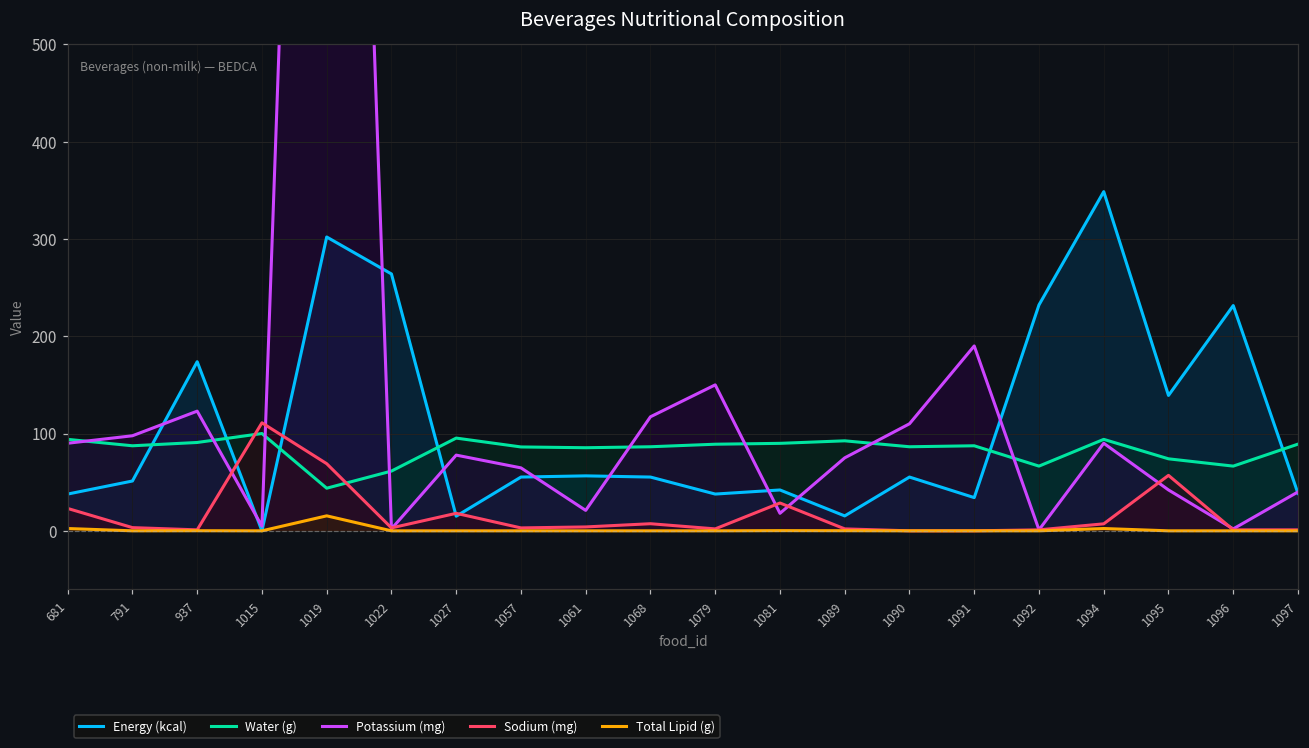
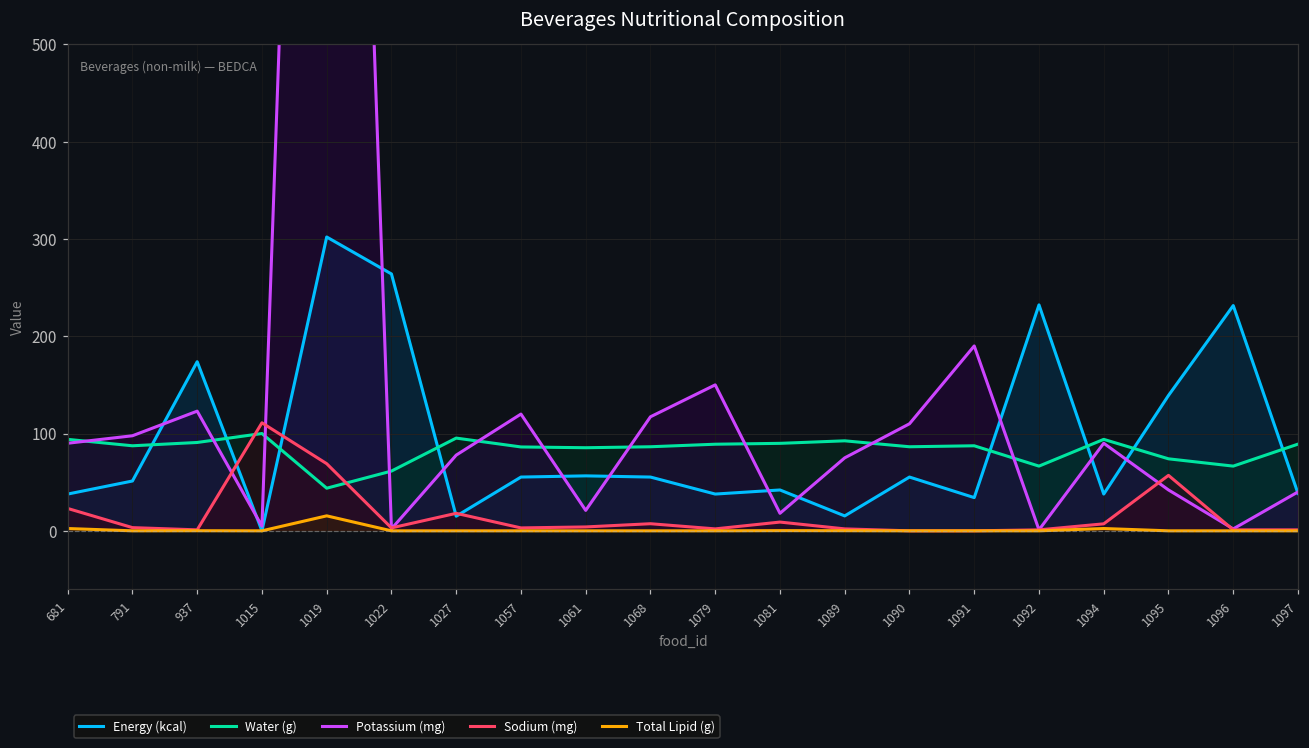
Potassium (mg), 1057: 60 -> 120
Sodium (mg), 1081: 30 -> 10
Energy (kcal), 1094: 350 -> 40
